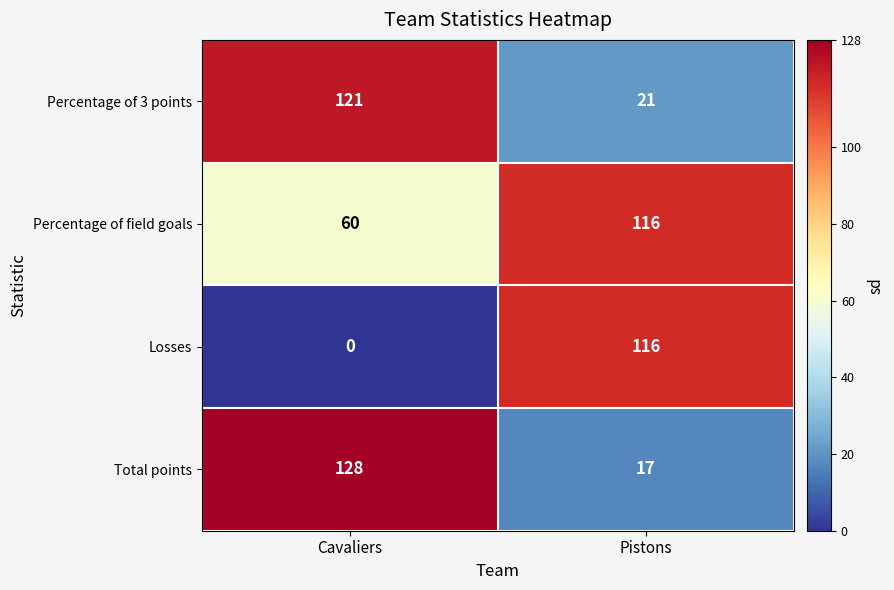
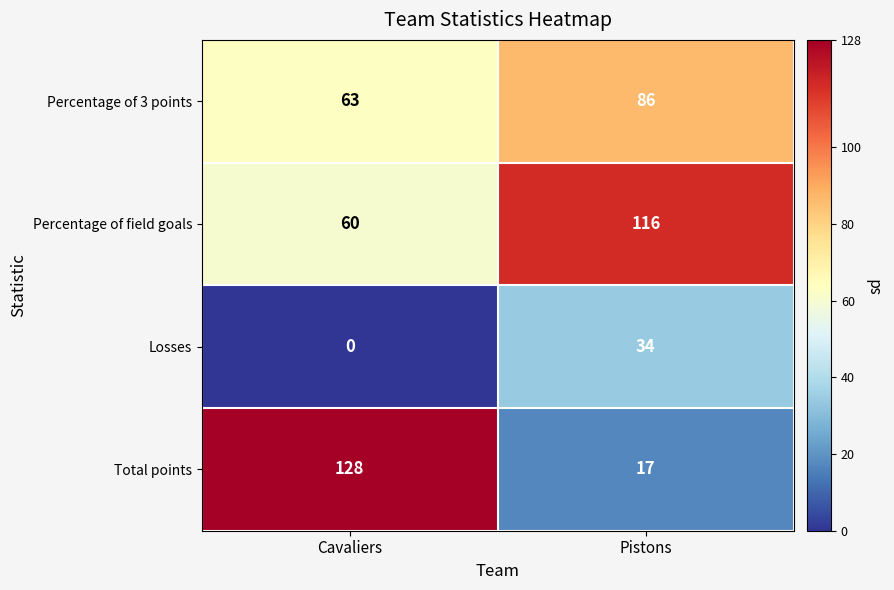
Percentage of 3 points, Cavaliers: 121 -> 63
Percentage of 3 points, Pistons: 21 -> 86
Losses, Pistons: 116 -> 34
